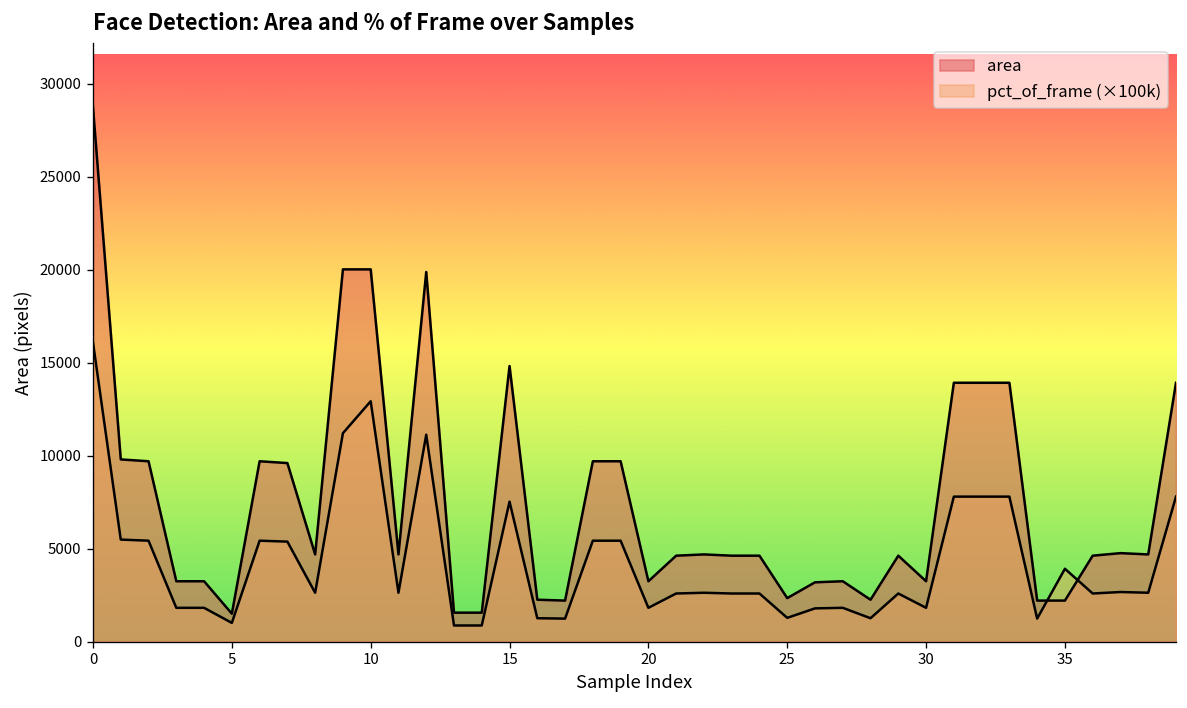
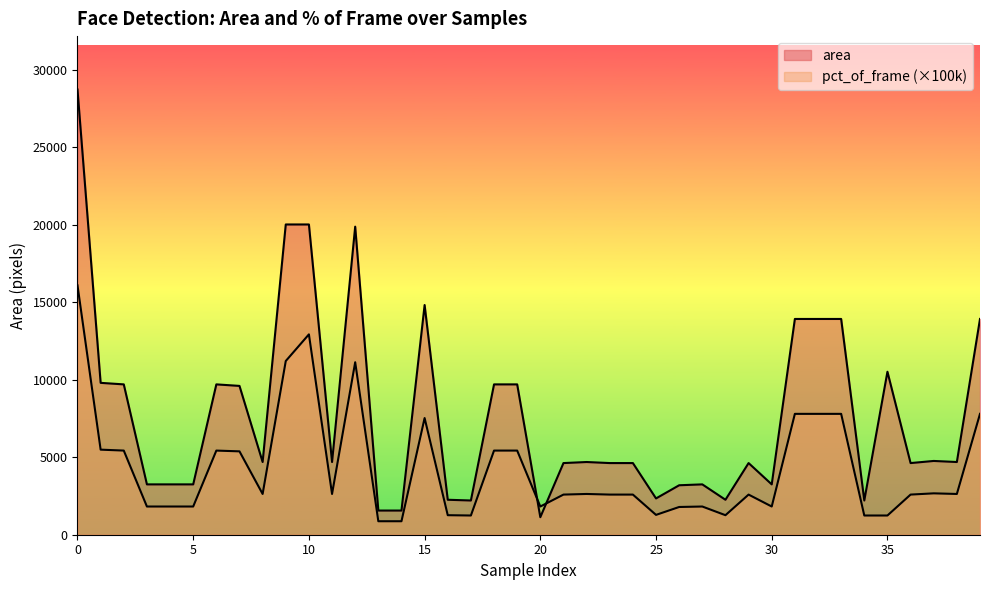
area, 5: 1500 -> 3200
pct_of_frame (×100k), 5: 1000 -> 1800
area, 20: 3200 -> 1100
area, 35: 2200 -> 10500
pct_of_frame (×100k), 35: 3900 -> 1200
